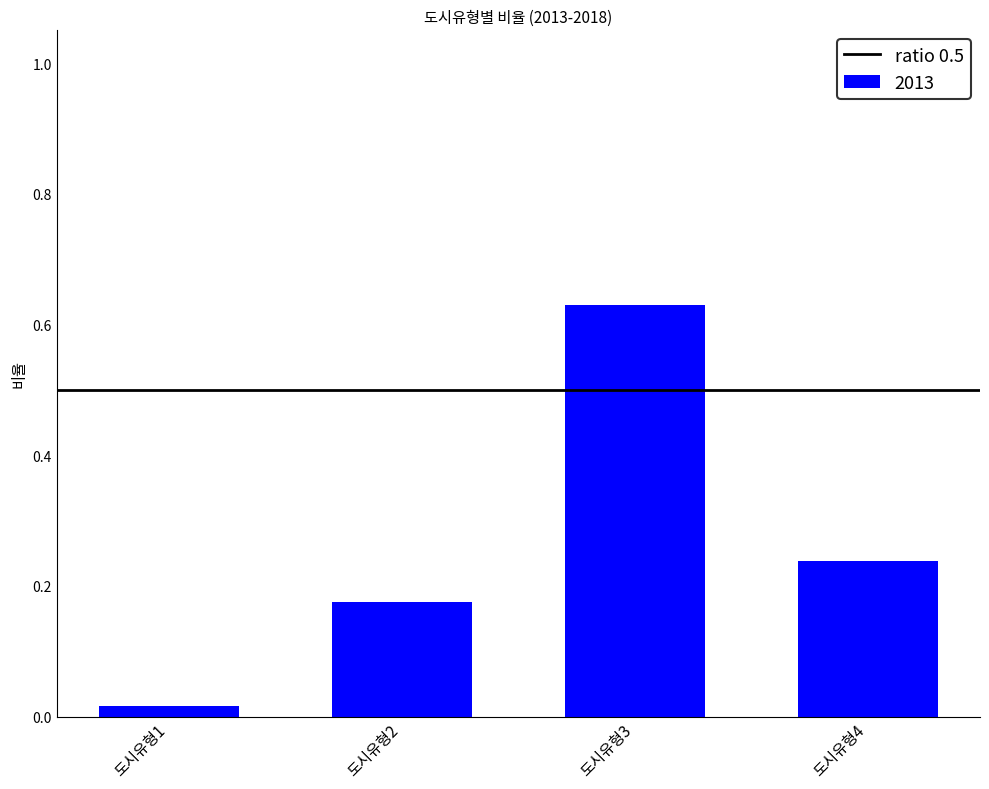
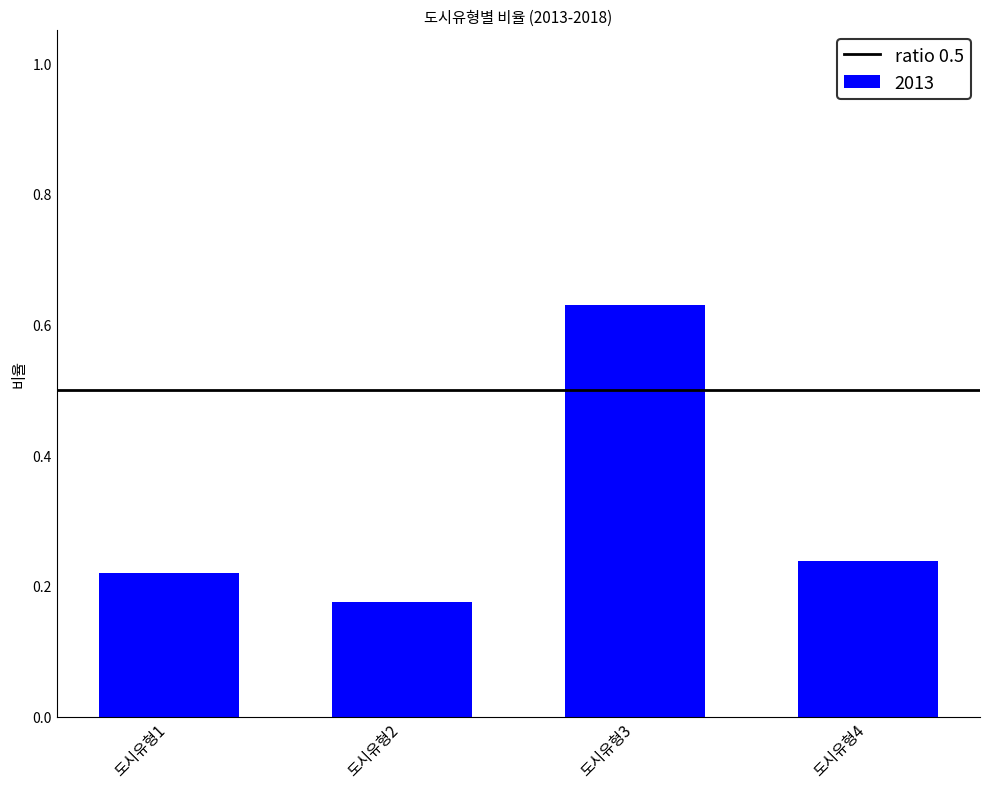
도시유형1: 0.02 -> 0.22
